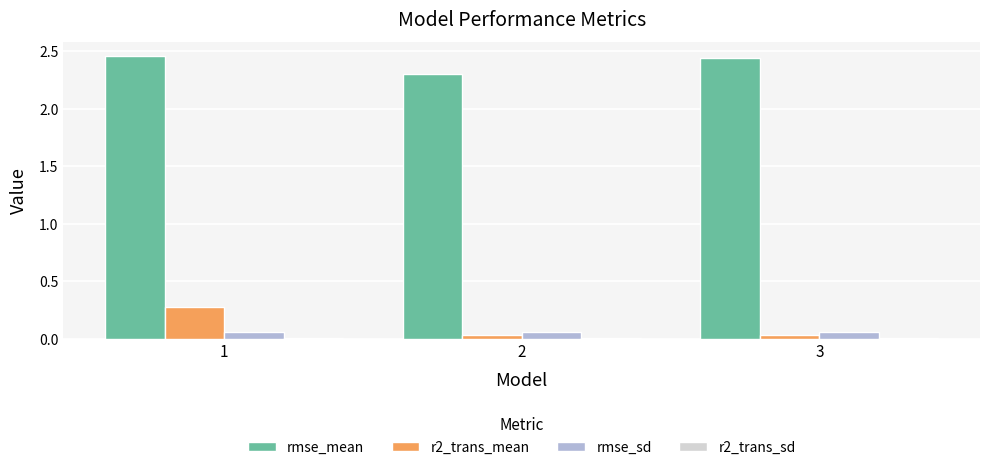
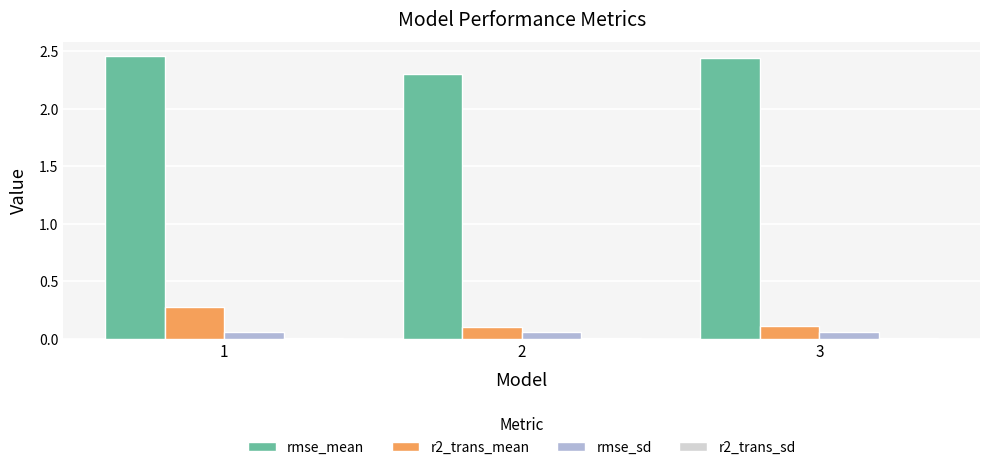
r2_trans_mean, 2: 0.04 -> 0.11
r2_trans_mean, 3: 0.04 -> 0.11
